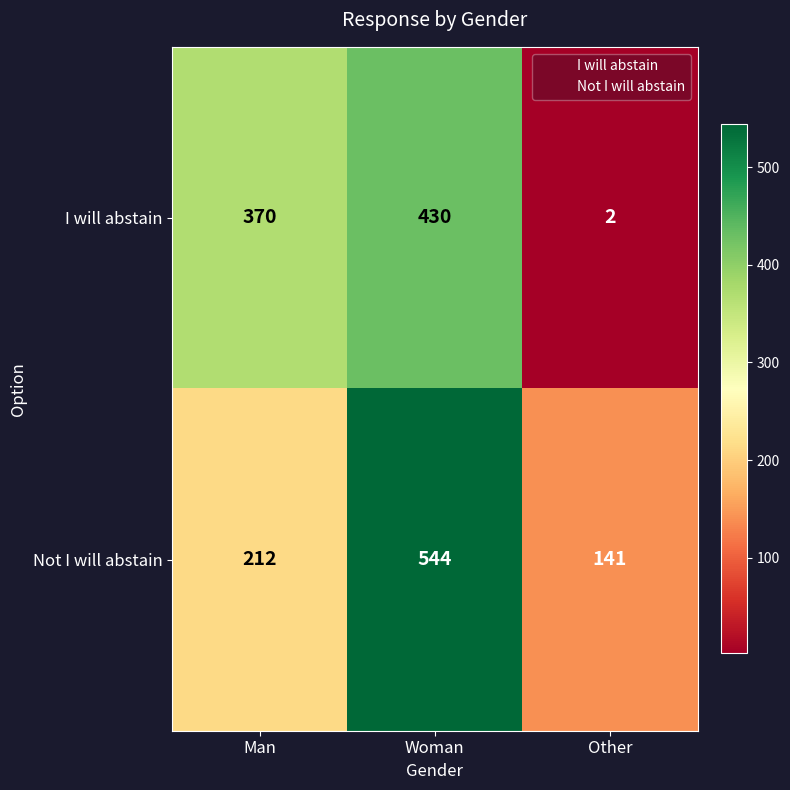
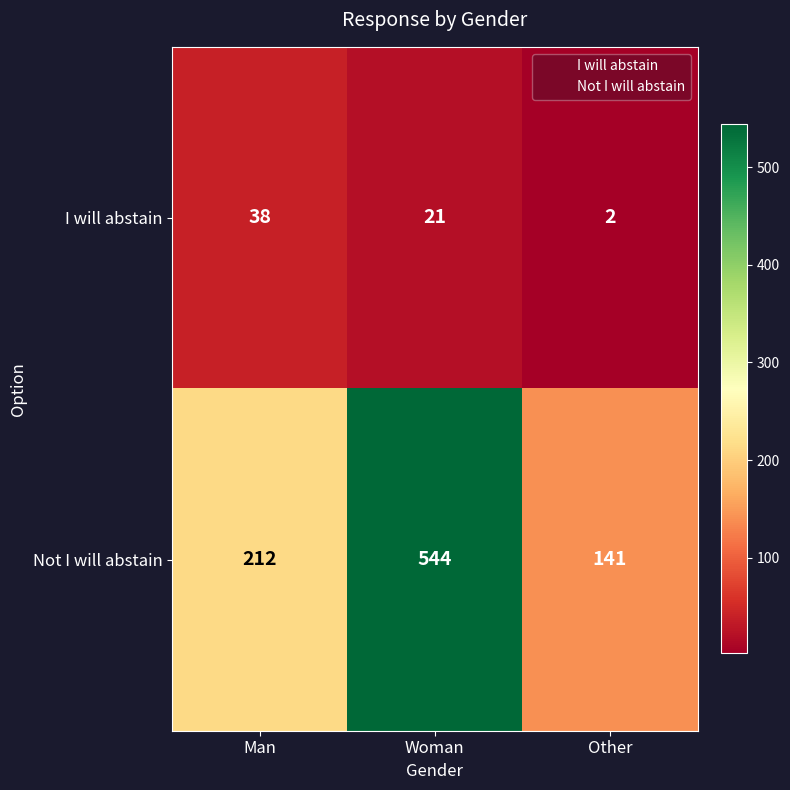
I will abstain, Man: 370 -> 38
I will abstain, Woman: 430 -> 21
